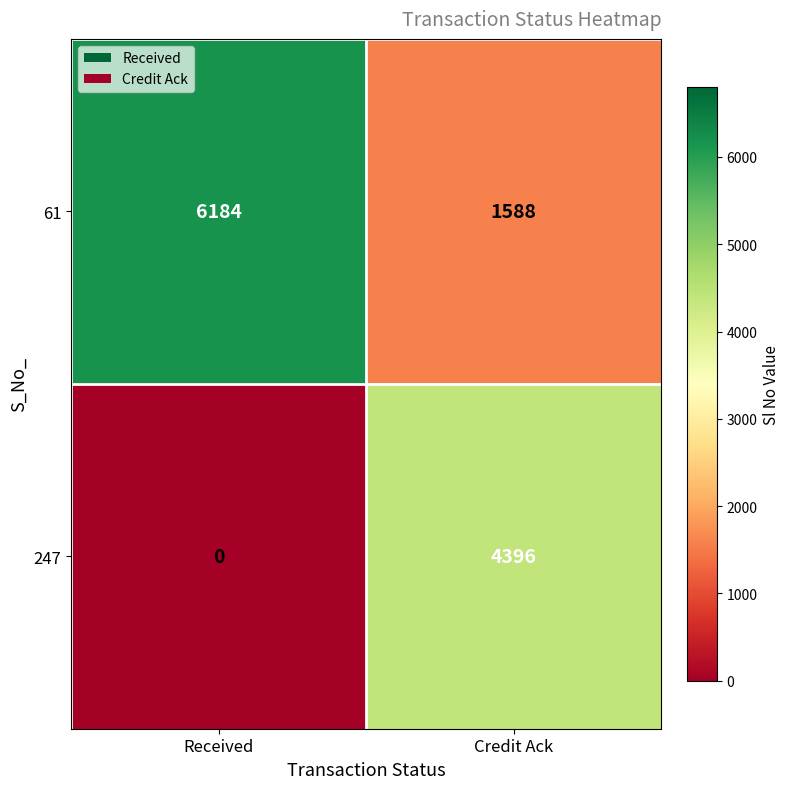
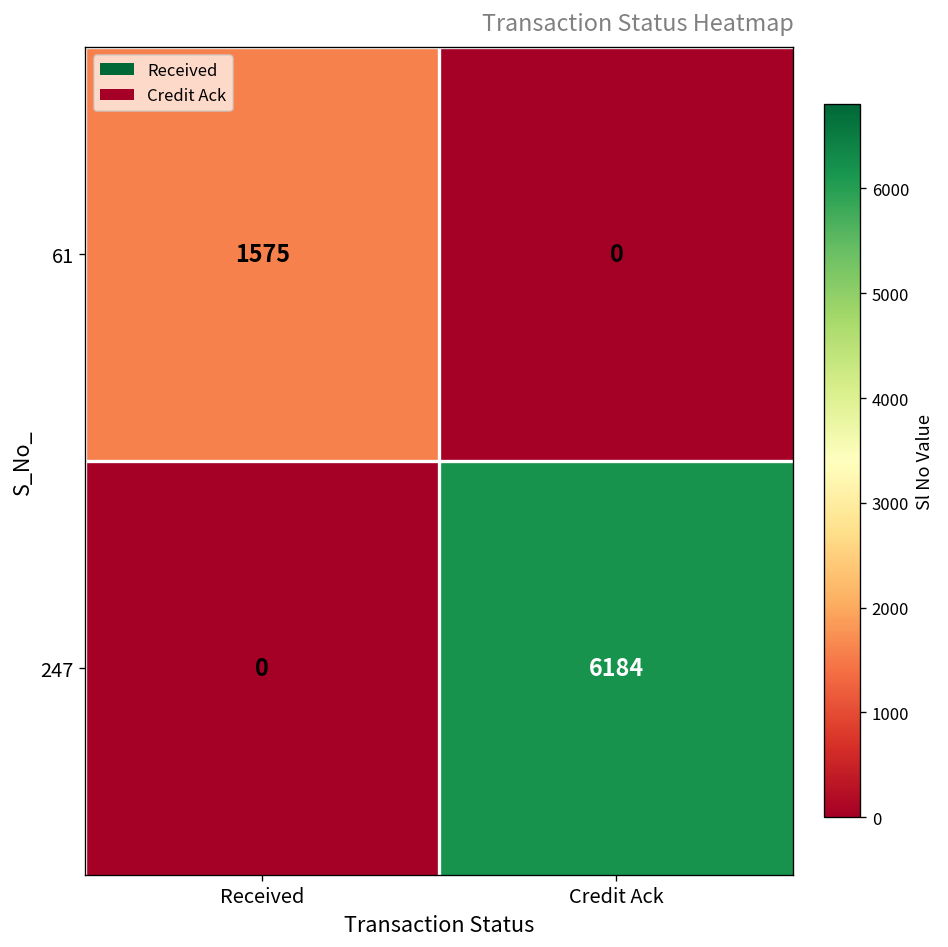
61, Received: 6184 -> 1575
61, Credit Ack: 1588 -> 0
247, Credit Ack: 4396 -> 6184
